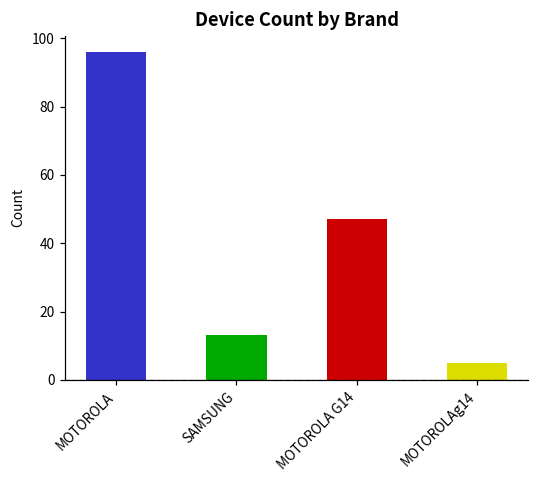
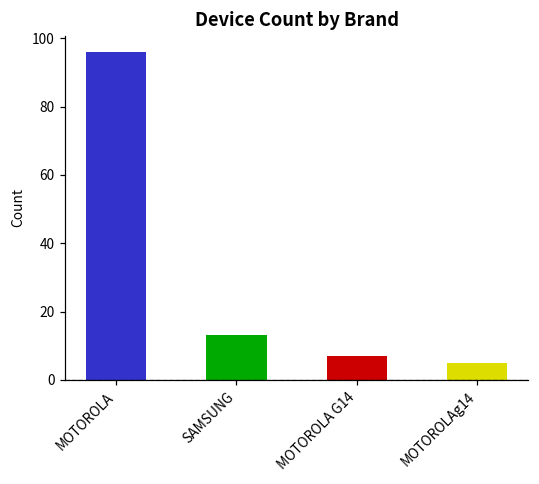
MOTOROLA G14: 47 -> 7
